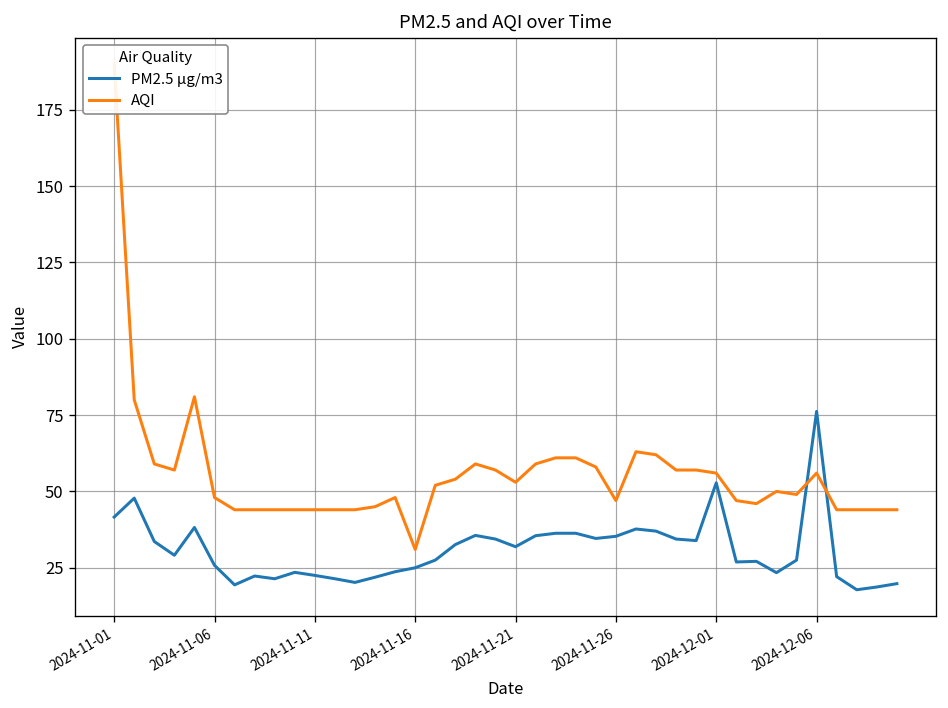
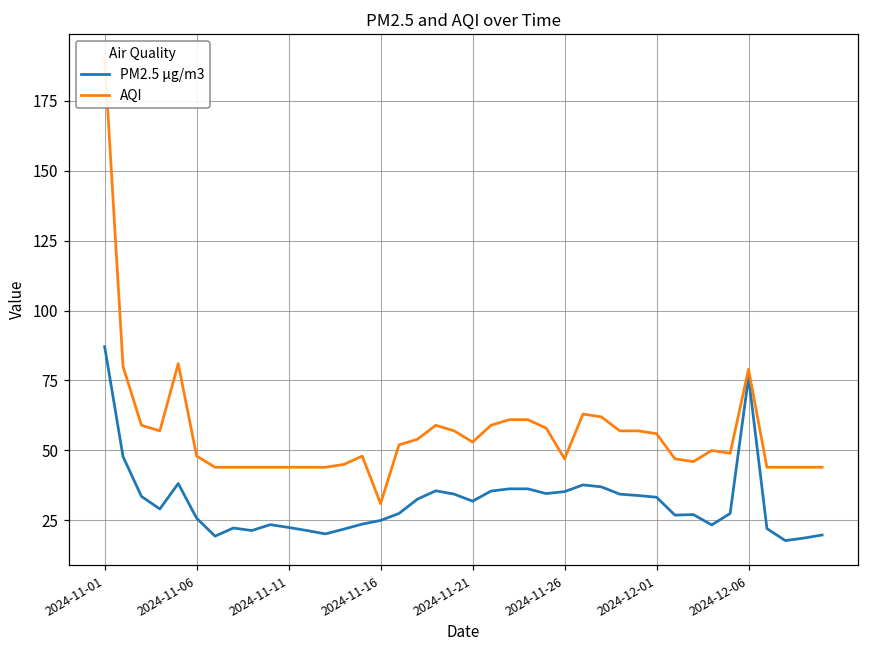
PM2.5 µg/m3, 2024-11-01: 42 -> 87
PM2.5 µg/m3, 2024-12-01: 53 -> 33
AQI, 2024-12-06: 56 -> 79
